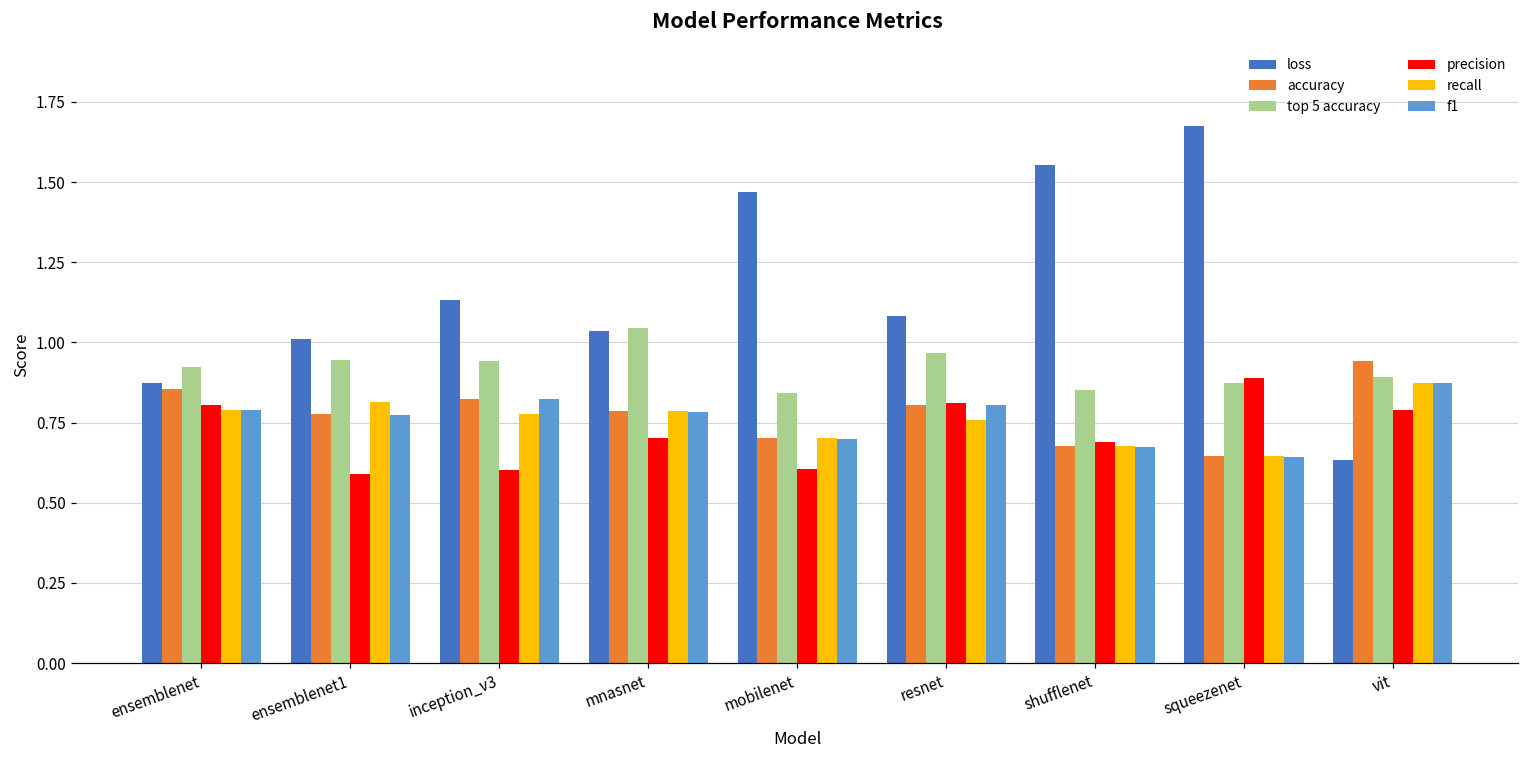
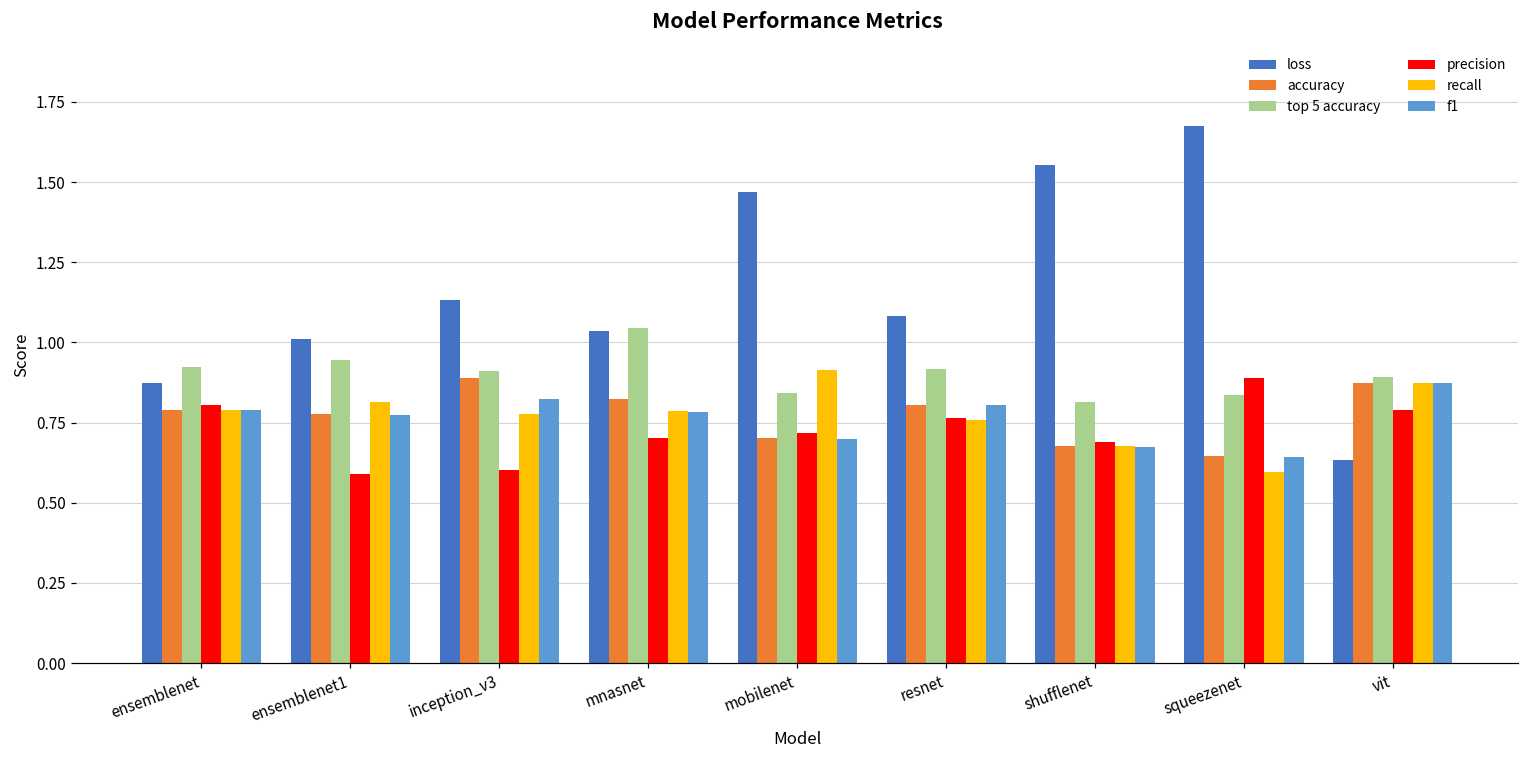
accuracy, ensemblenet: 0.86 -> 0.79
accuracy, inception_v3: 0.82 -> 0.89
top 5 accuracy, inception_v3: 0.94 -> 0.91
accuracy, mnasnet: 0.79 -> 0.82
precision, mobilenet: 0.60 -> 0.72
recall, mobilenet: 0.70 -> 0.92
top 5 accuracy, resnet: 0.97 -> 0.92
precision, resnet: 0.81 -> 0.76
top 5 accuracy, shufflenet: 0.85 -> 0.82
top 5 accuracy, squeezenet: 0.87 -> 0.84
recall, squeezenet: 0.65 -> 0.60
accuracy, vit: 0.94 -> 0.87
